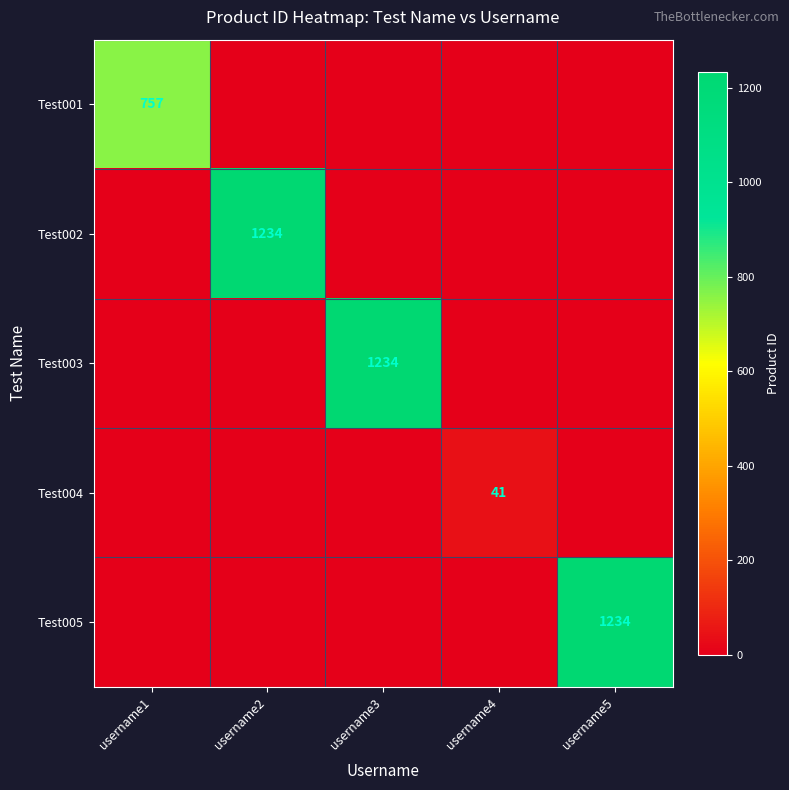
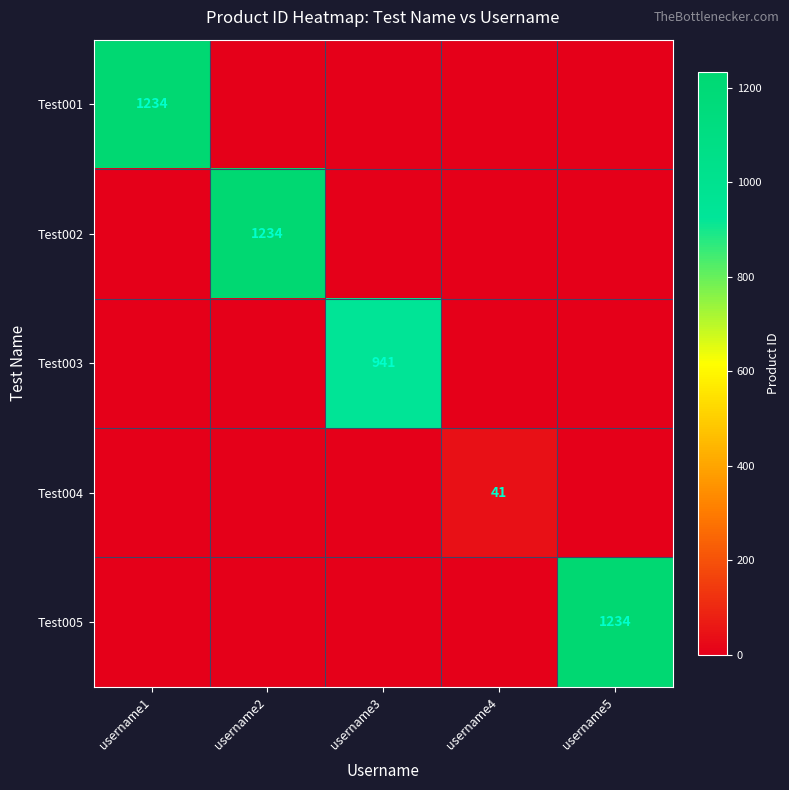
Test001, username1: 757 -> 1234
Test003, username3: 1234 -> 941
